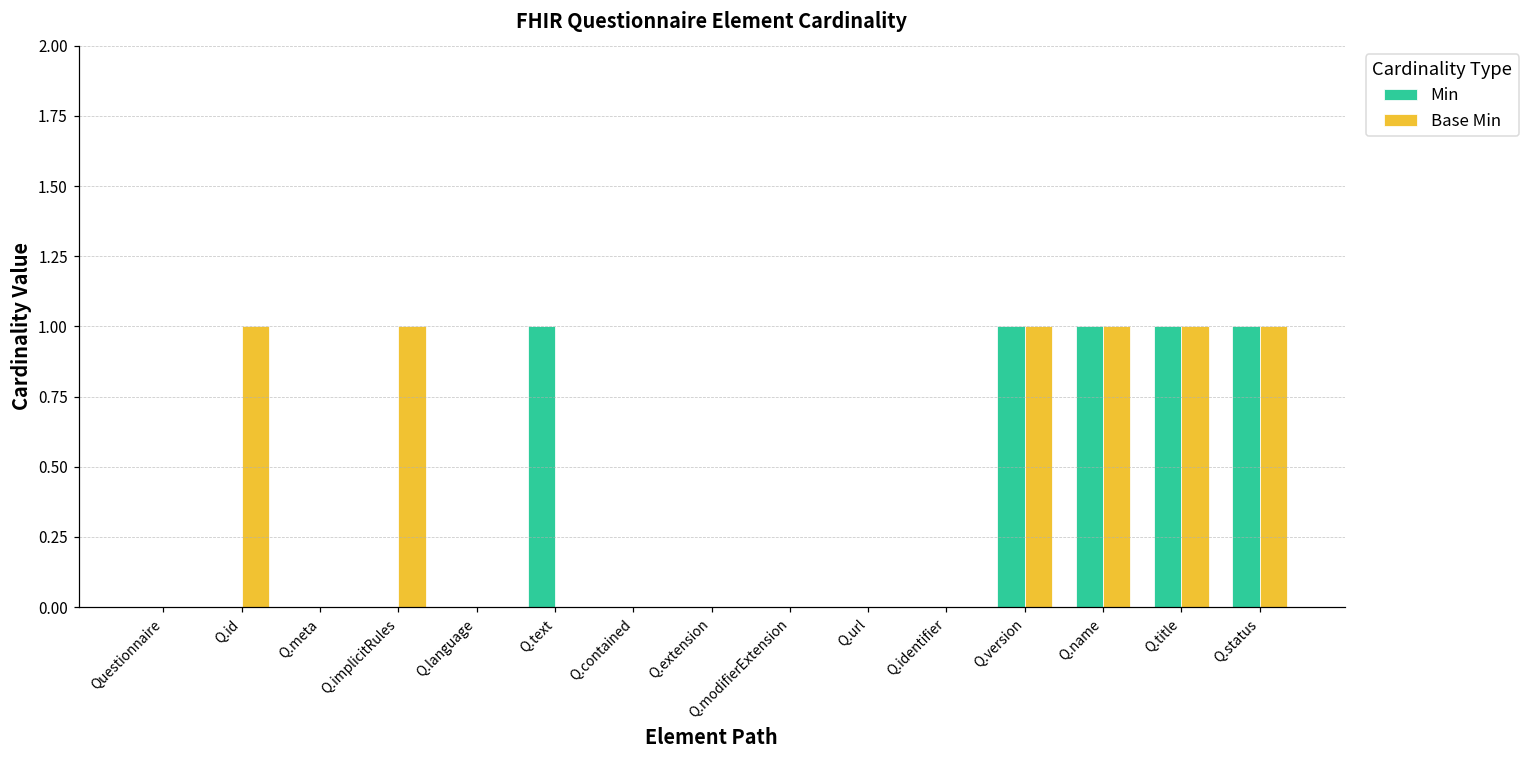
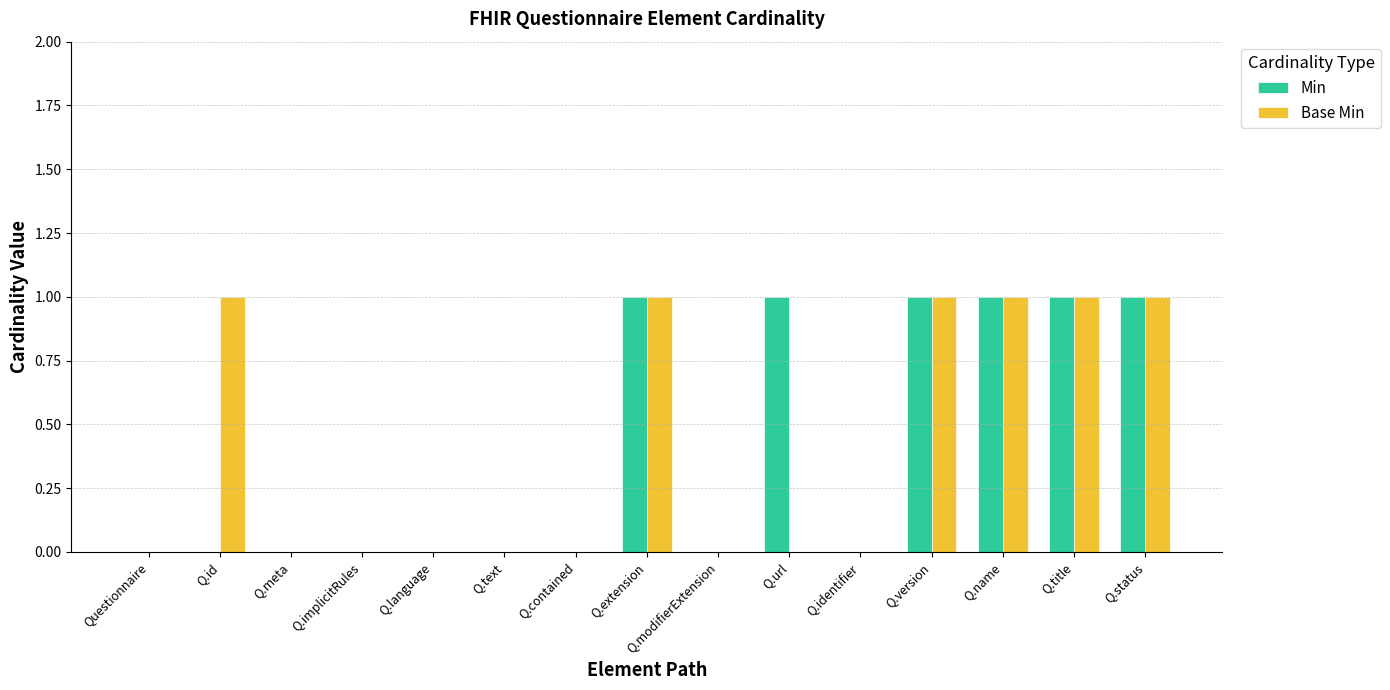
Base Min, Q.implicitRules: 1 -> 0
Min, Q.text: 1 -> 0
Min, Q.extension: 0 -> 1
Base Min, Q.extension: 0 -> 1
Min, Q.url: 0 -> 1
